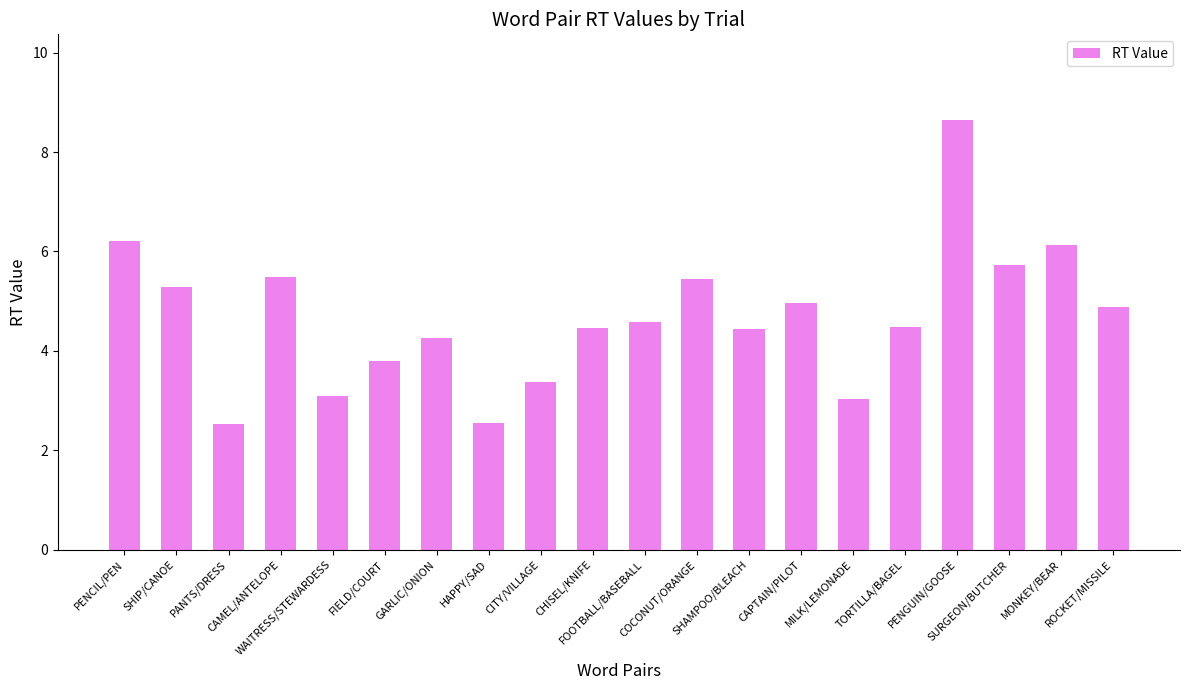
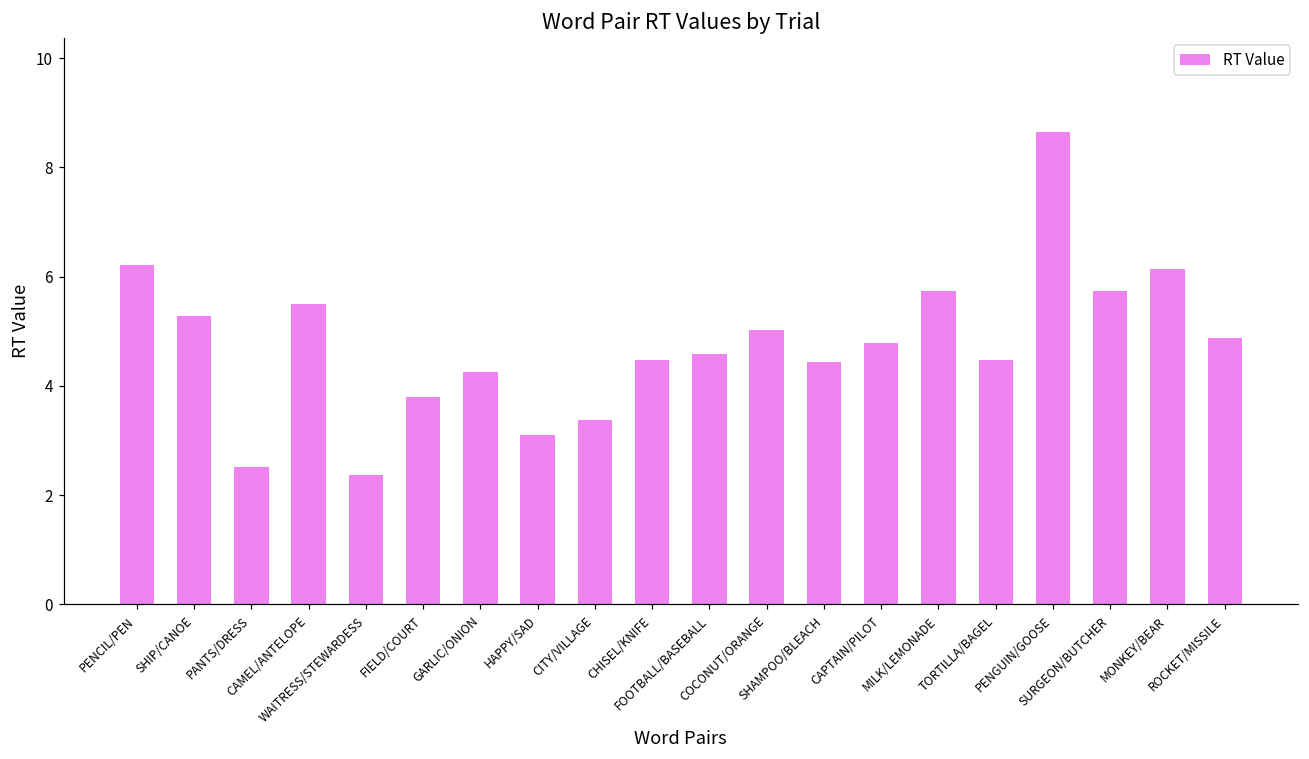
WAITRESS/STEWARDESS: 3.1 -> 2.4
HAPPY/SAD: 2.6 -> 3.1
COCONUT/ORANGE: 5.4 -> 5.0
CAPTAIN/PILOT: 5.0 -> 4.8
MILK/LEMONADE: 3.0 -> 5.7
